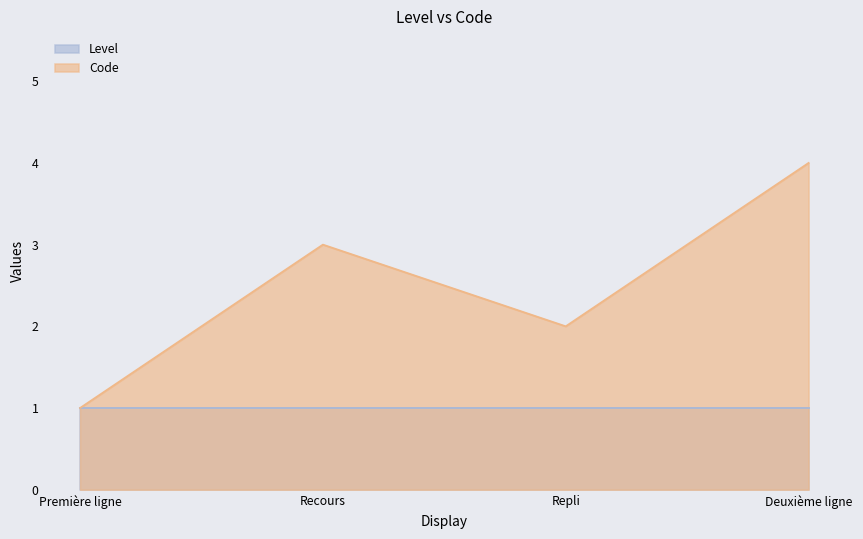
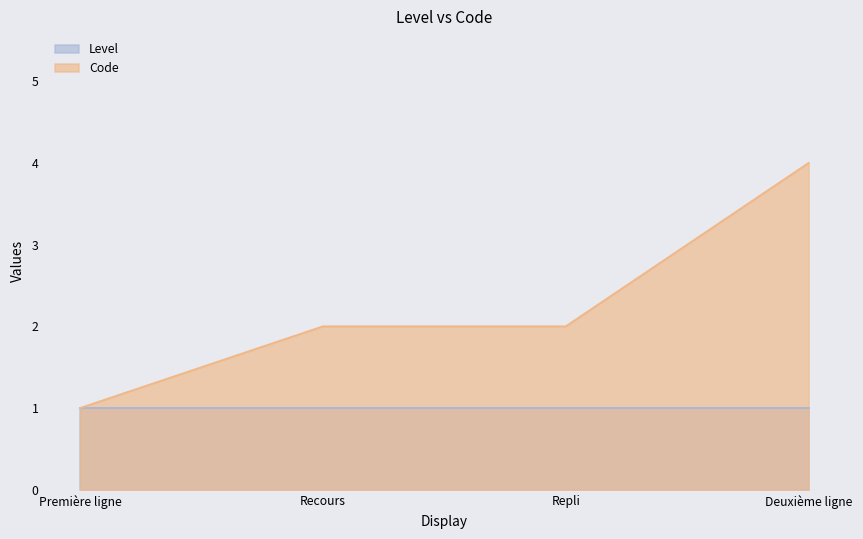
Code, Recours: 3 -> 2
